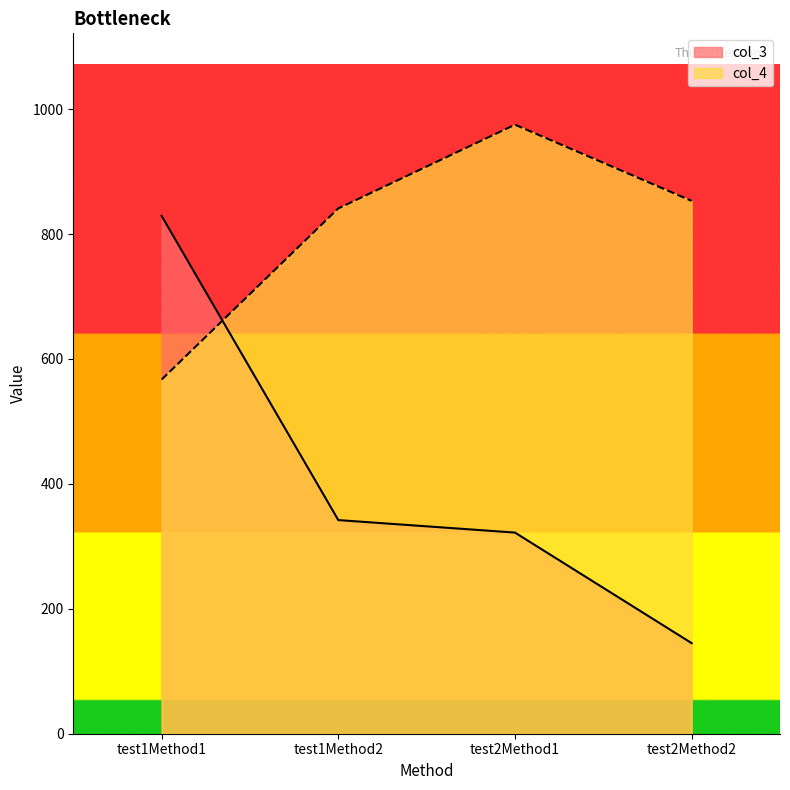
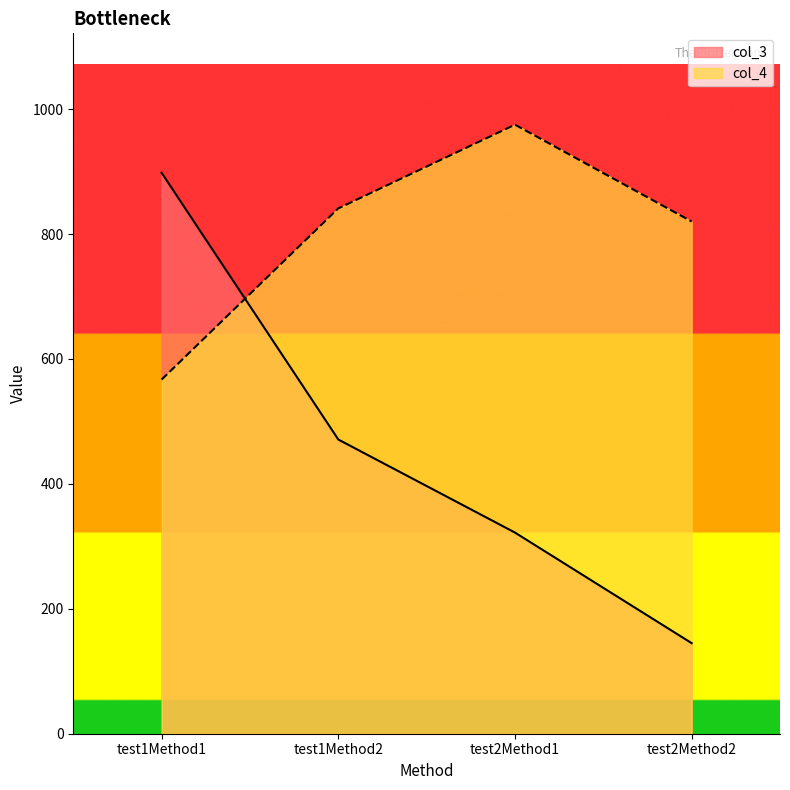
col_3, test1Method1: 830 -> 900
col_3, test1Method2: 340 -> 470
col_4, test2Method2: 850 -> 820
